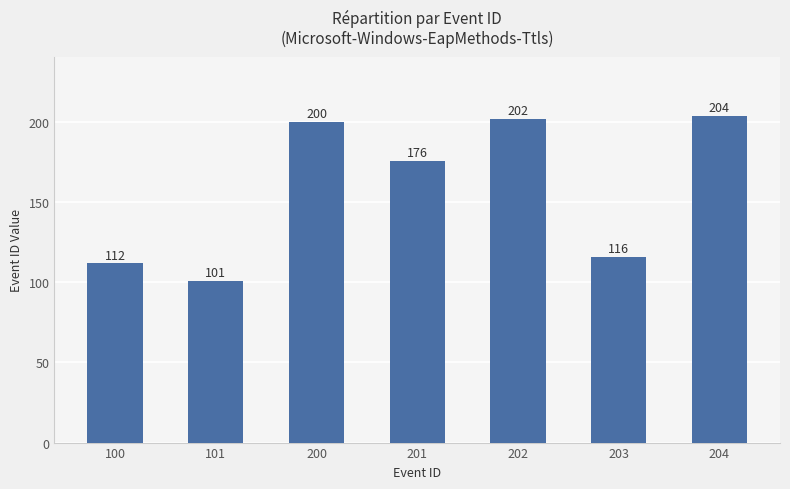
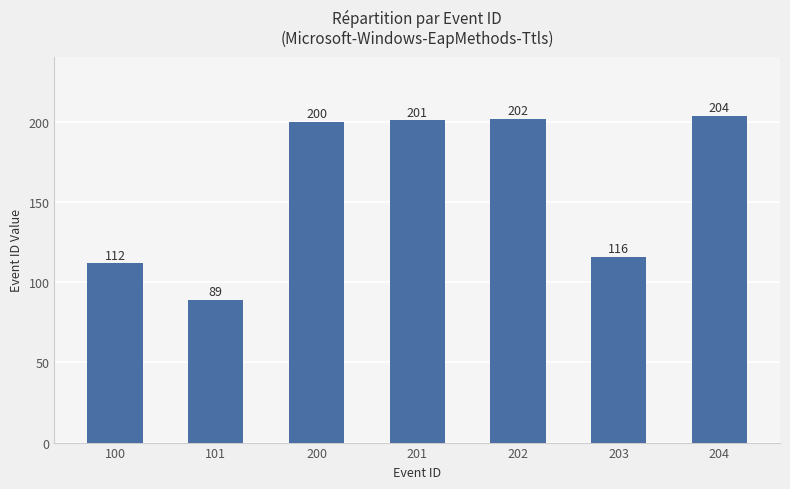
101: 101 -> 89
201: 176 -> 201
